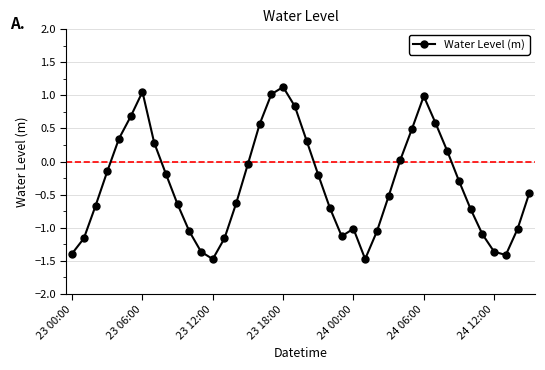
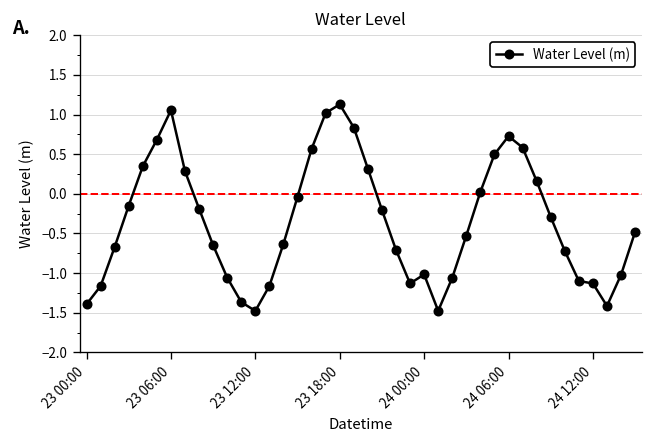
24 06:00: 1.0 -> 0.7
24 12:00: -1.4 -> -1.1
